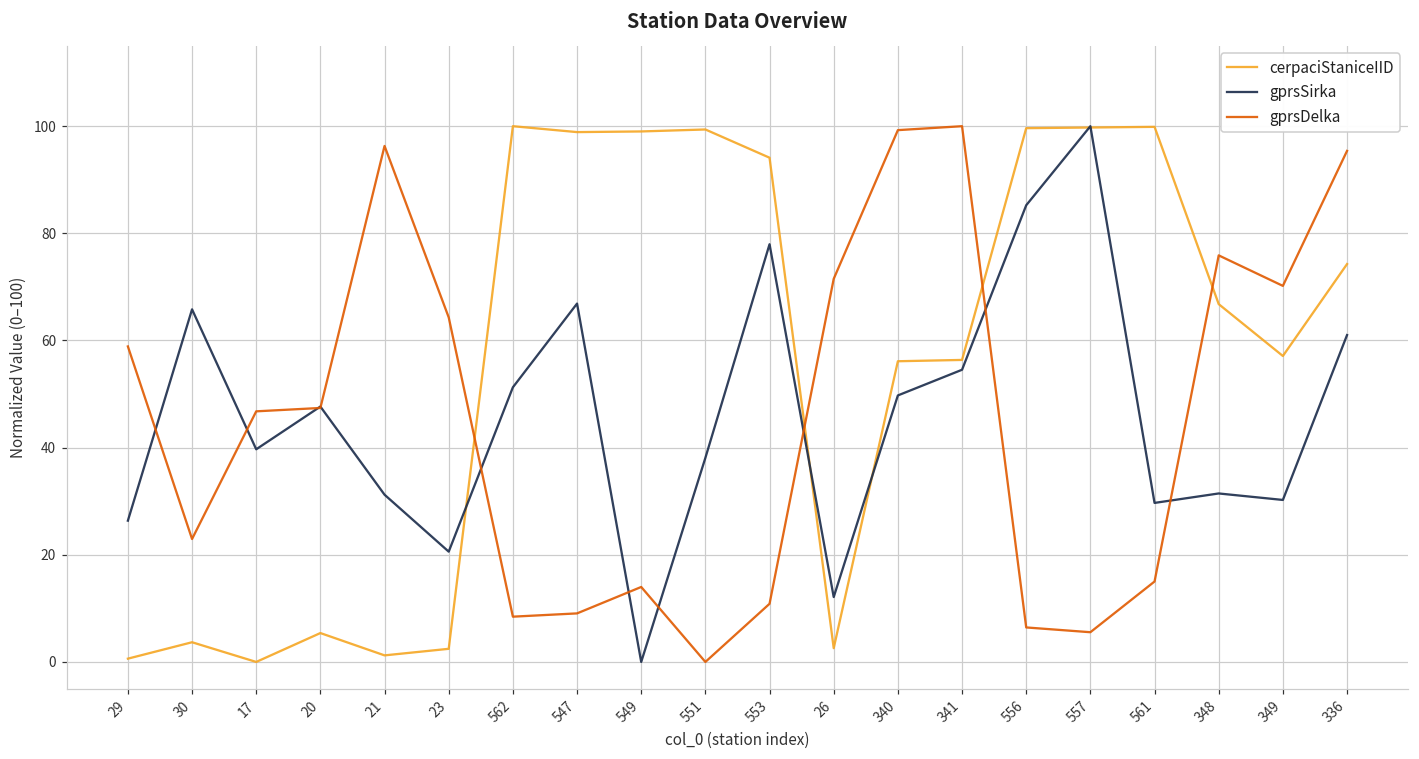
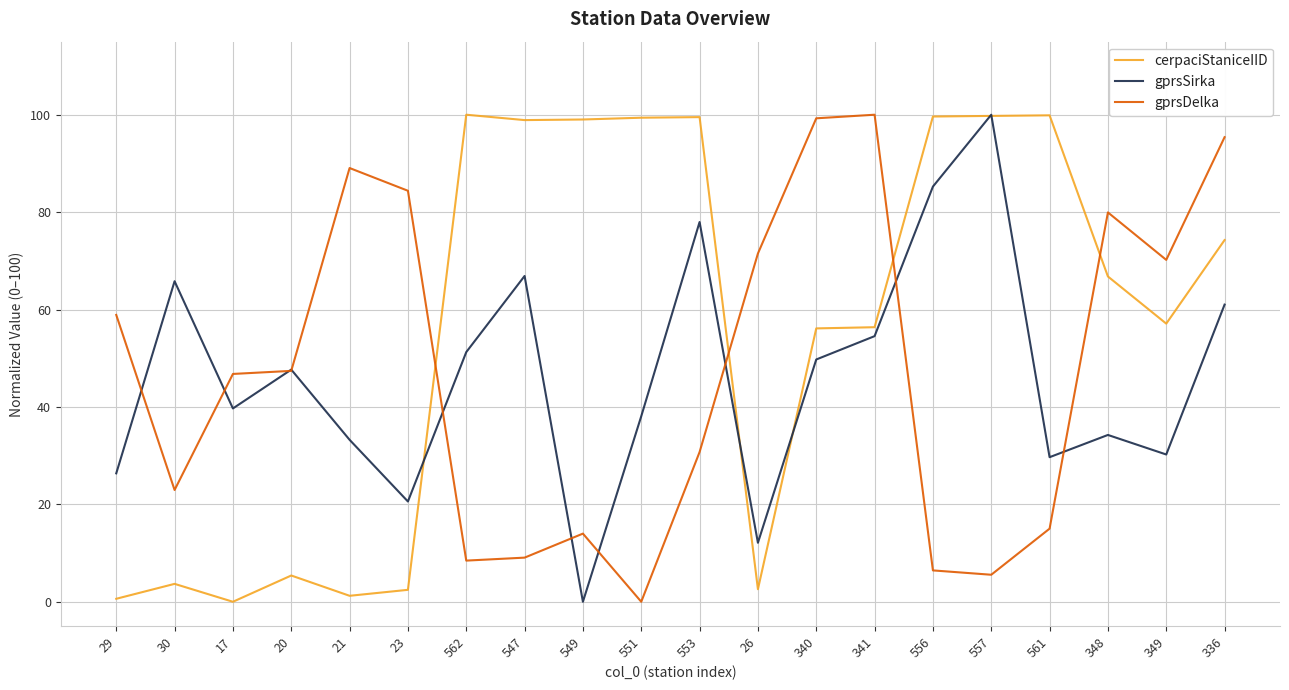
gprsSirka, 21: 31 -> 33
gprsDelka, 21: 96 -> 89
gprsDelka, 23: 64 -> 84
cerpaciStaniceIID, 553: 94 -> 100
gprsDelka, 553: 11 -> 31
gprsSirka, 348: 31 -> 34
gprsDelka, 348: 76 -> 80
